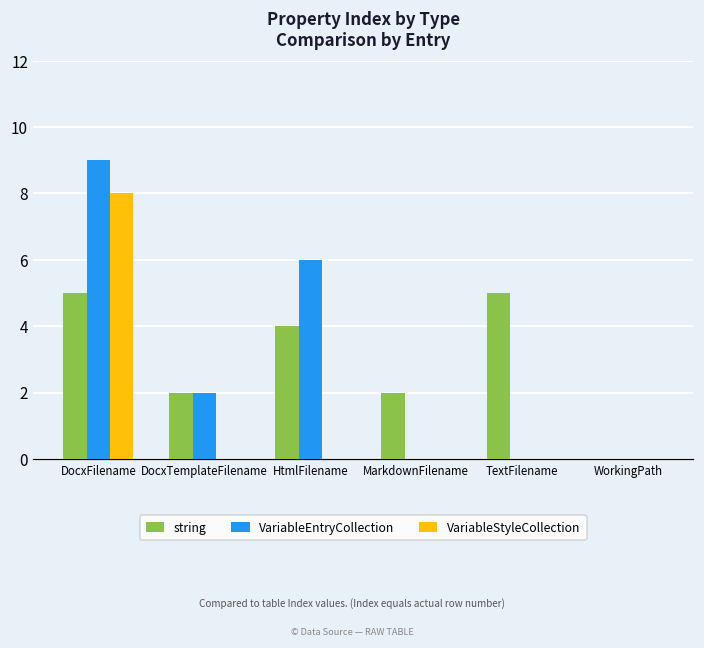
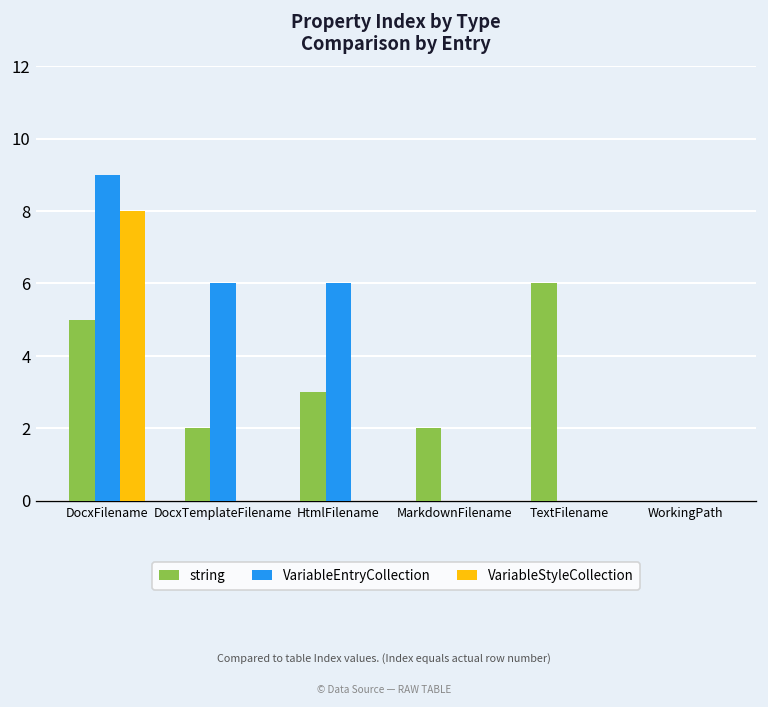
VariableEntryCollection, DocxTemplateFilename: 2 -> 6
string, HtmlFilename: 4 -> 3
string, TextFilename: 5 -> 6
